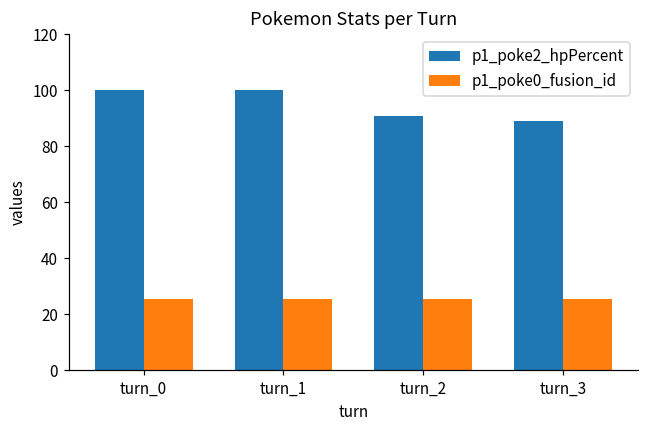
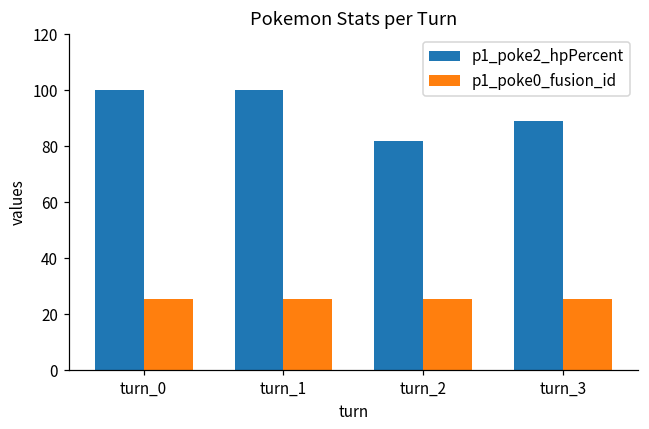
p1_poke2_hpPercent, turn_2: 91 -> 82
